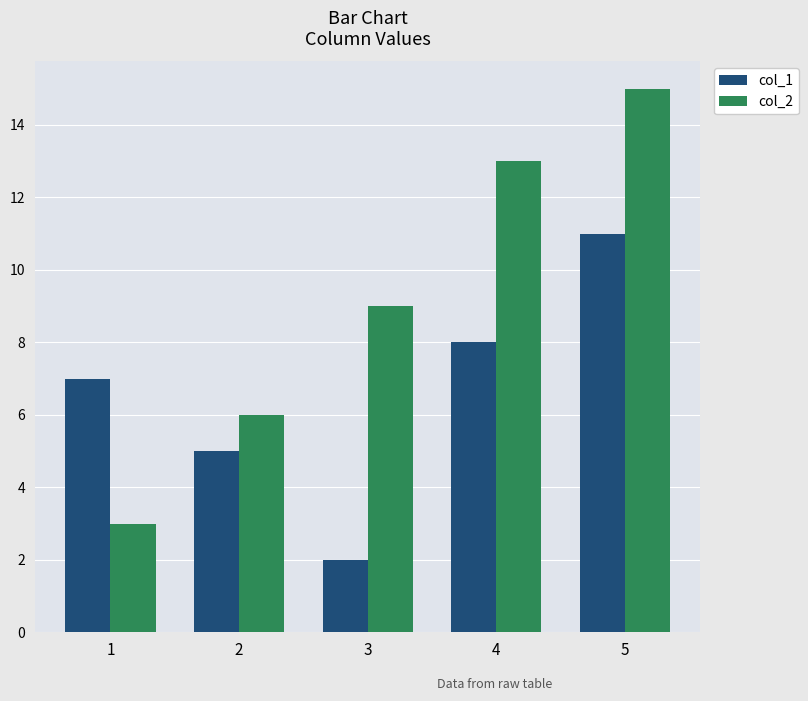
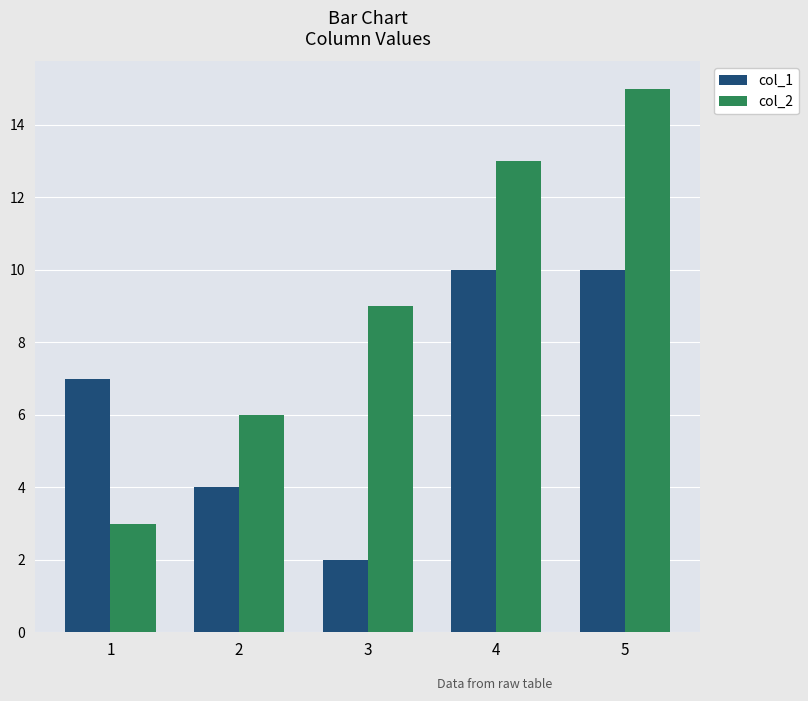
col_1, 2: 5 -> 4
col_1, 4: 8 -> 10
col_1, 5: 11 -> 10
